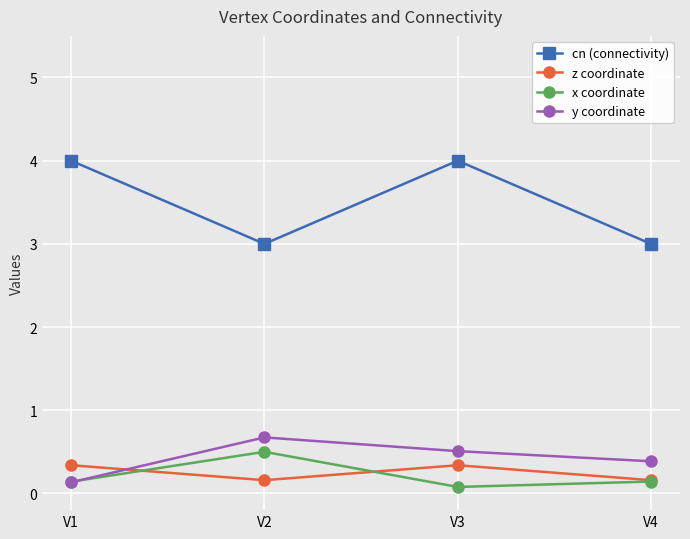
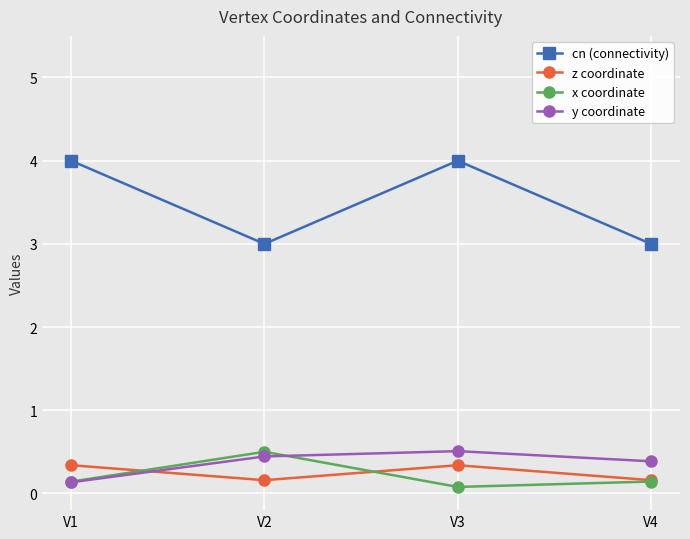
y coordinate, V2: 0.7 -> 0.4
